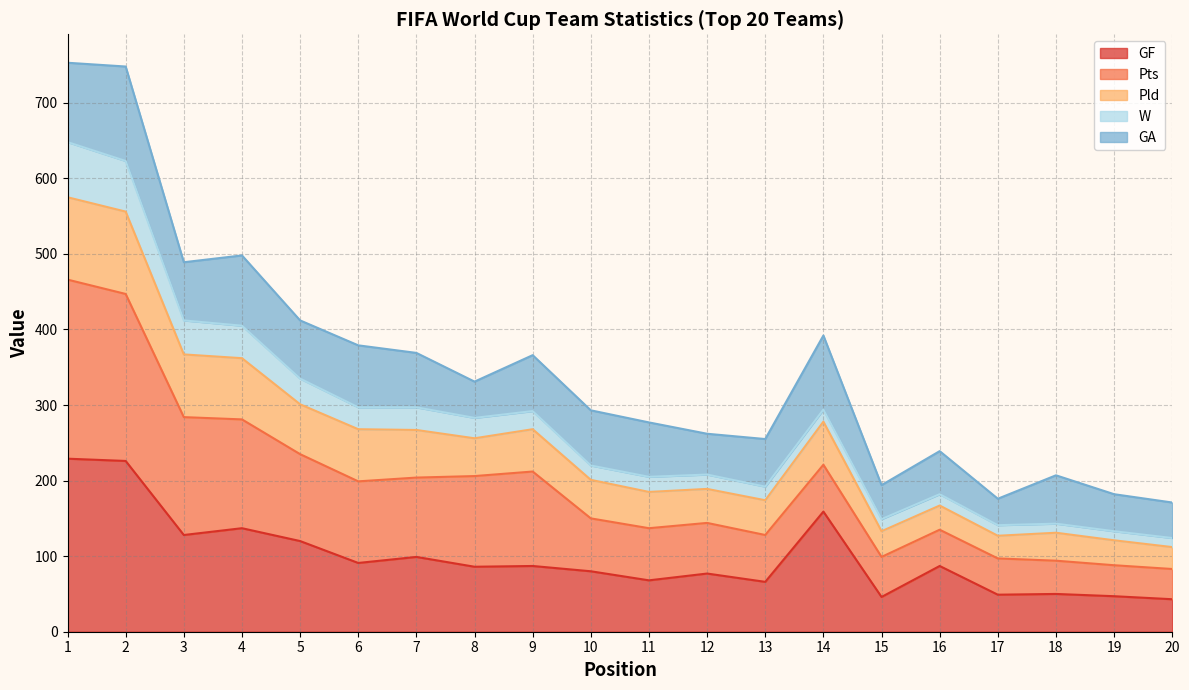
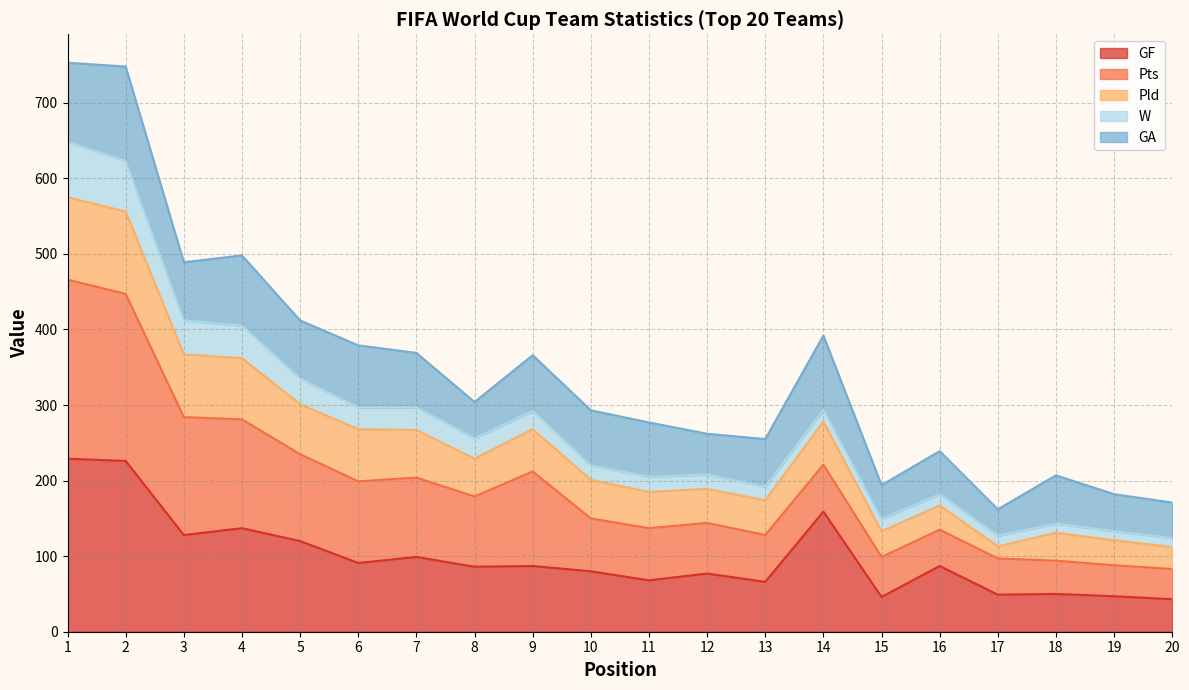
Pts, 8: 120 -> 90
Pld, 17: 30 -> 20
